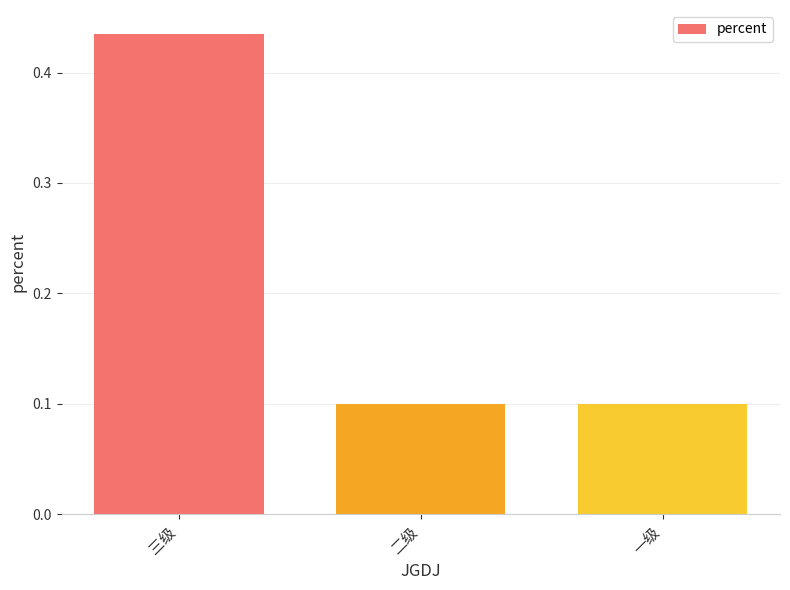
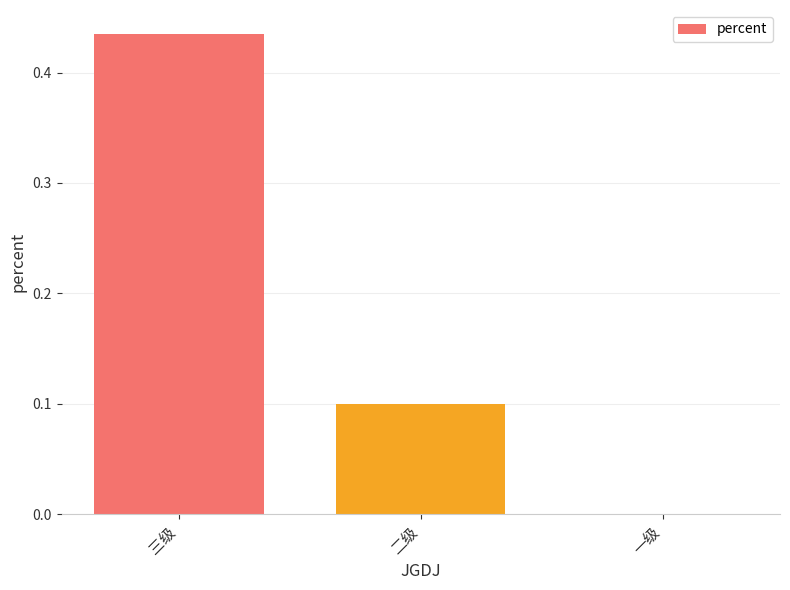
一级: 0.1 -> 0.0
